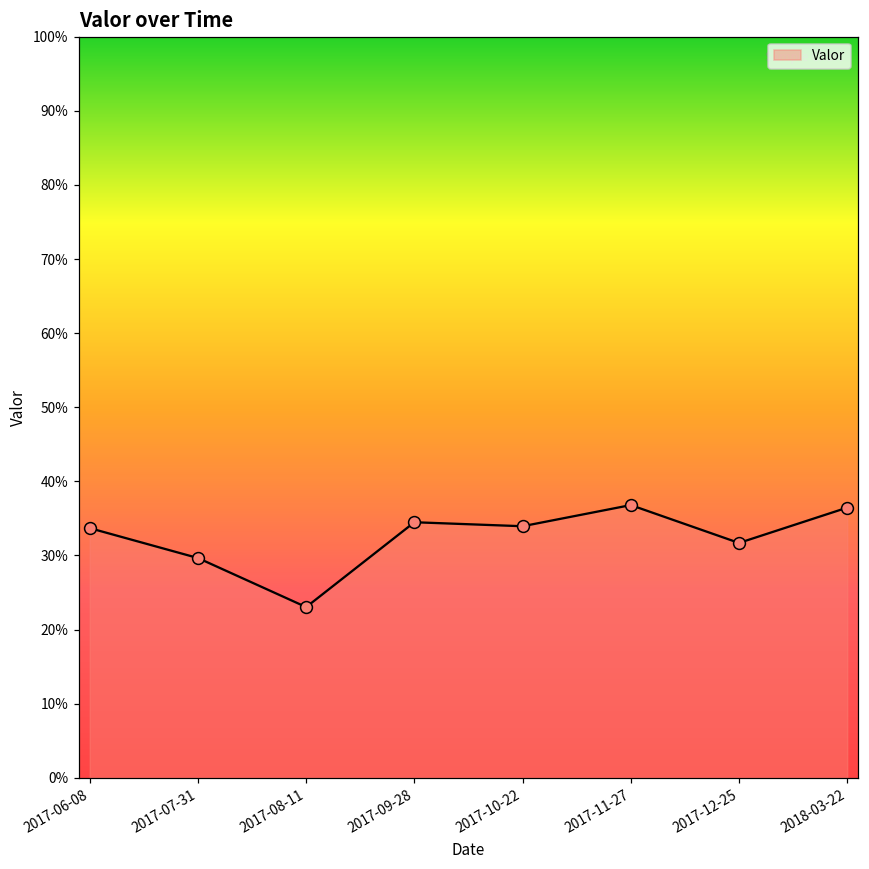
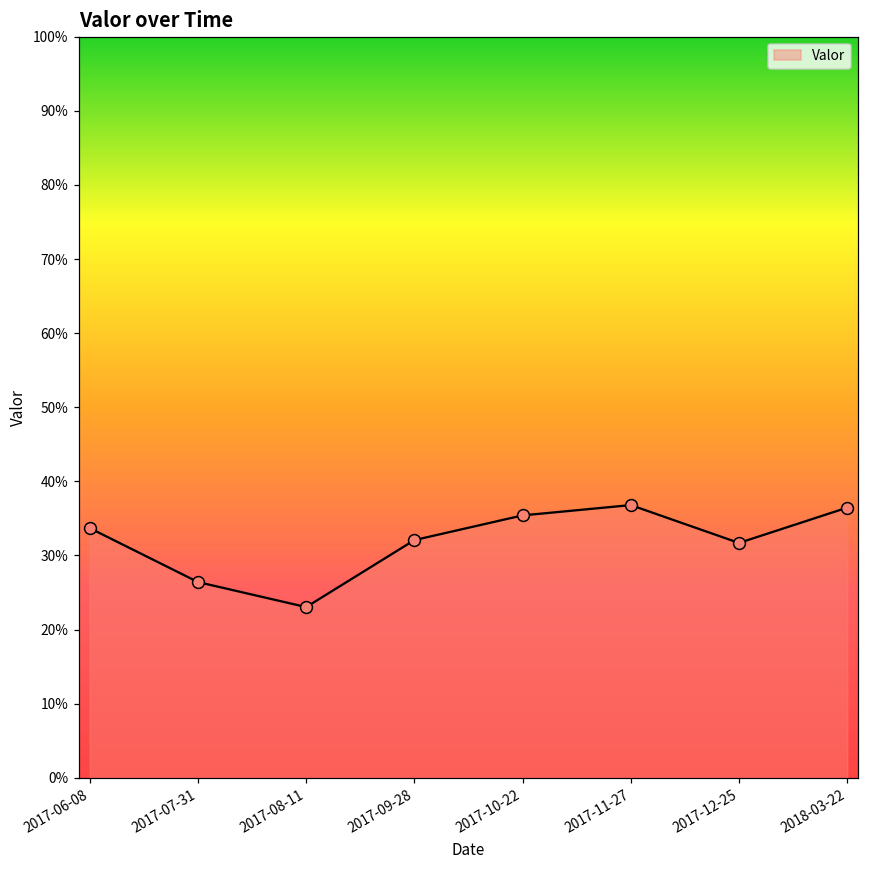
2017-07-31: 30% -> 26%
2017-09-28: 34% -> 32%
2017-10-22: 34% -> 35%
